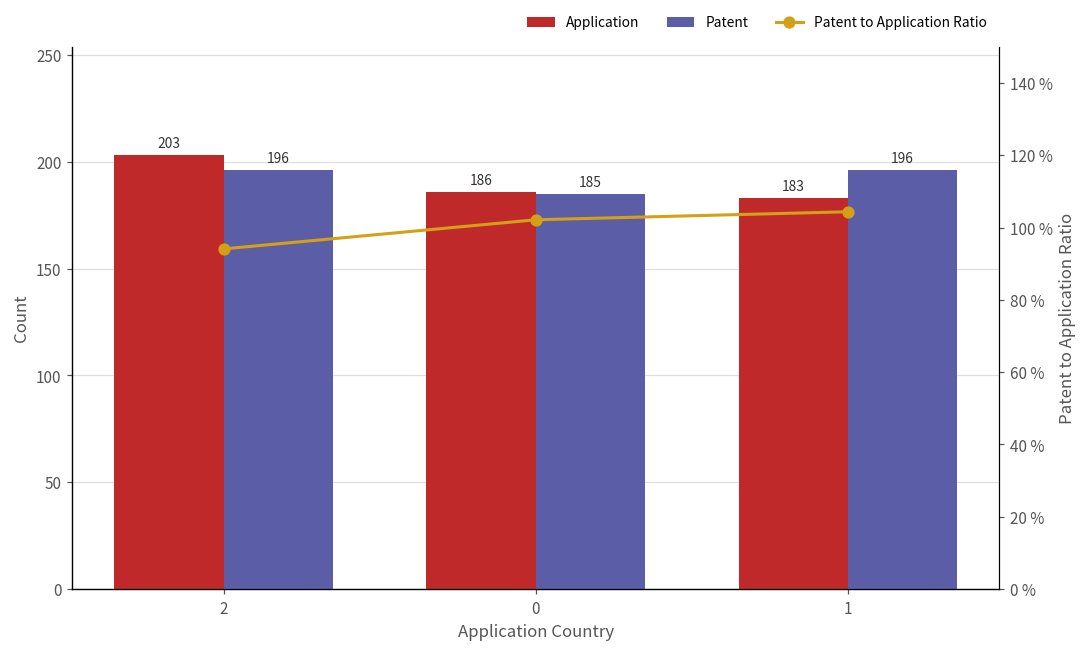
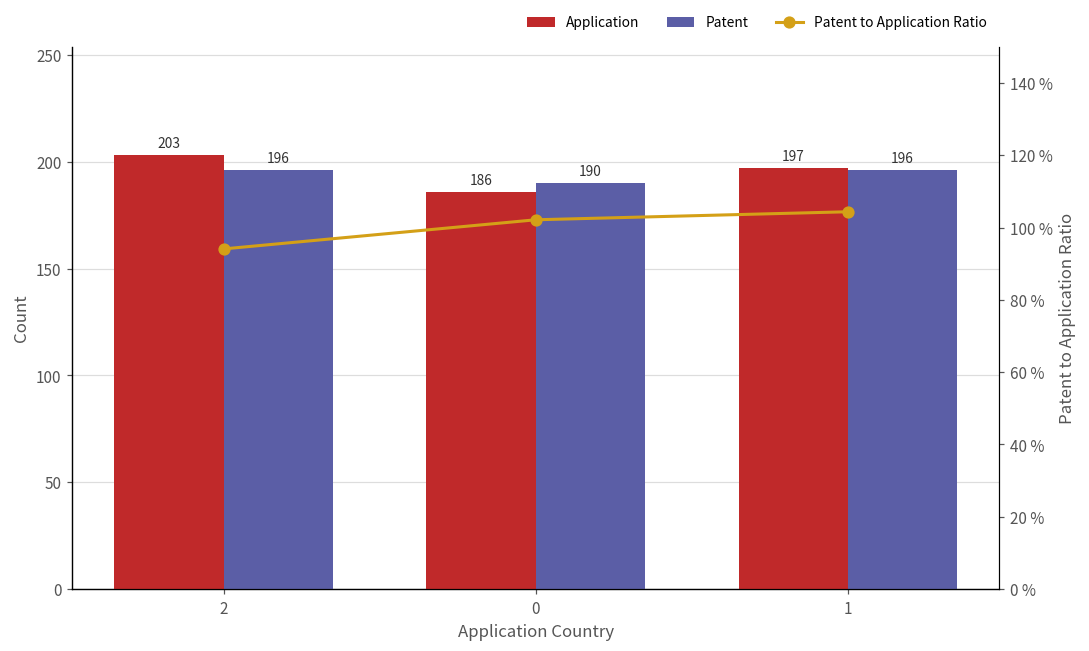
Patent, 0: 185 -> 190
Application, 1: 183 -> 197
